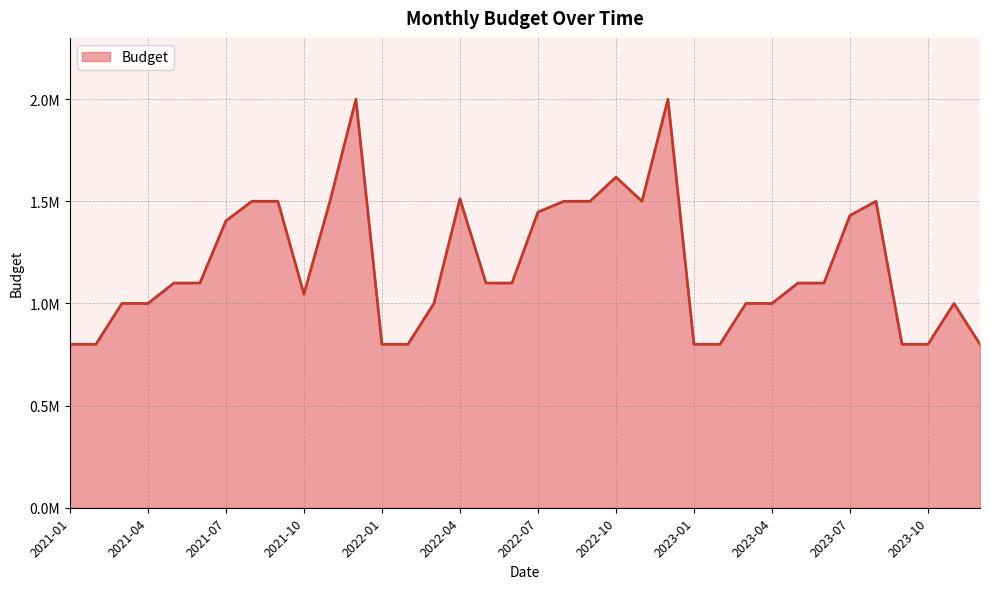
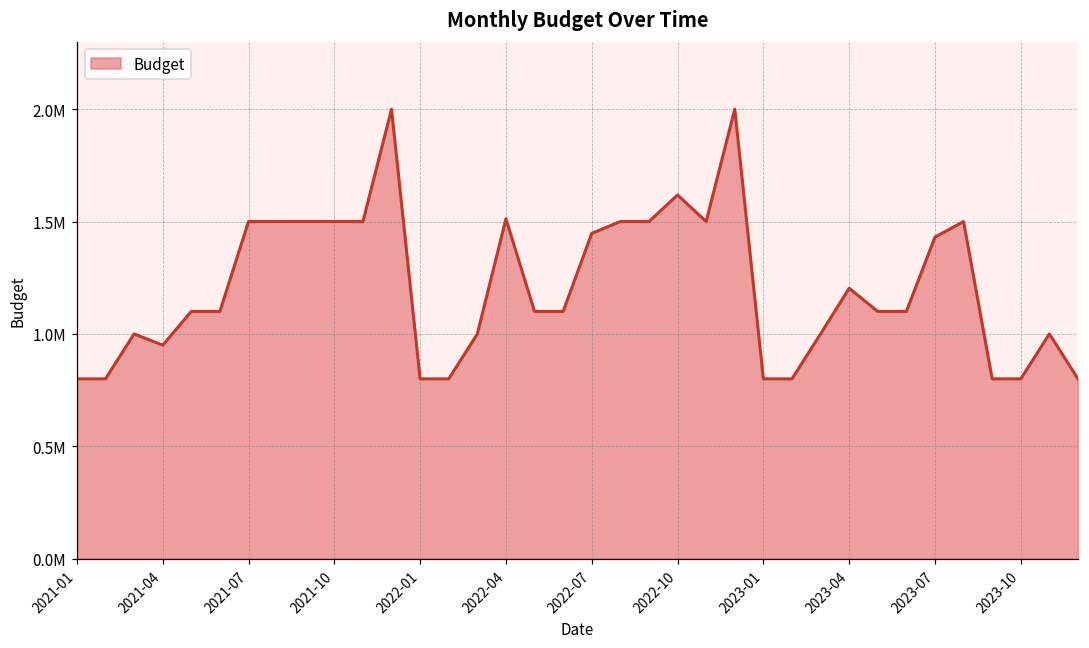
2021-04: 1000000 -> 950000
2021-07: 1400000 -> 1500000
2021-10: 1050000 -> 1500000
2023-04: 1000000 -> 1200000
